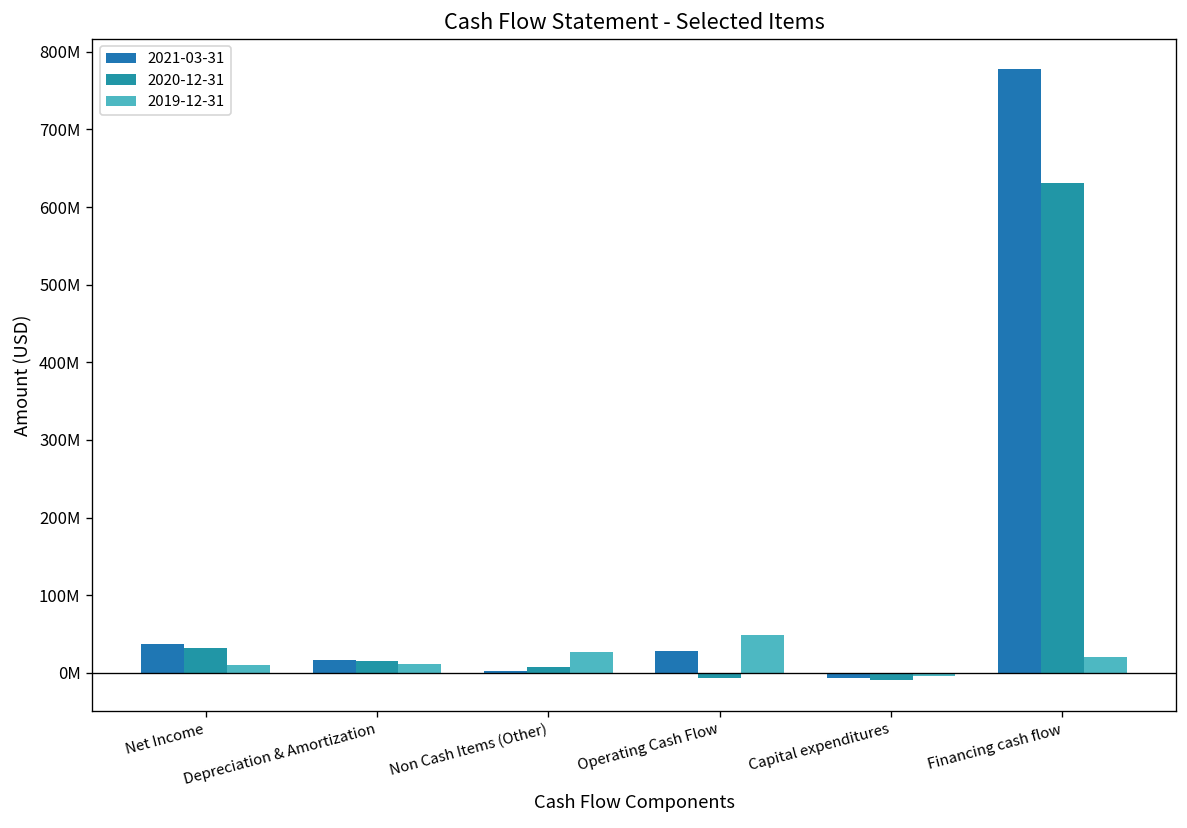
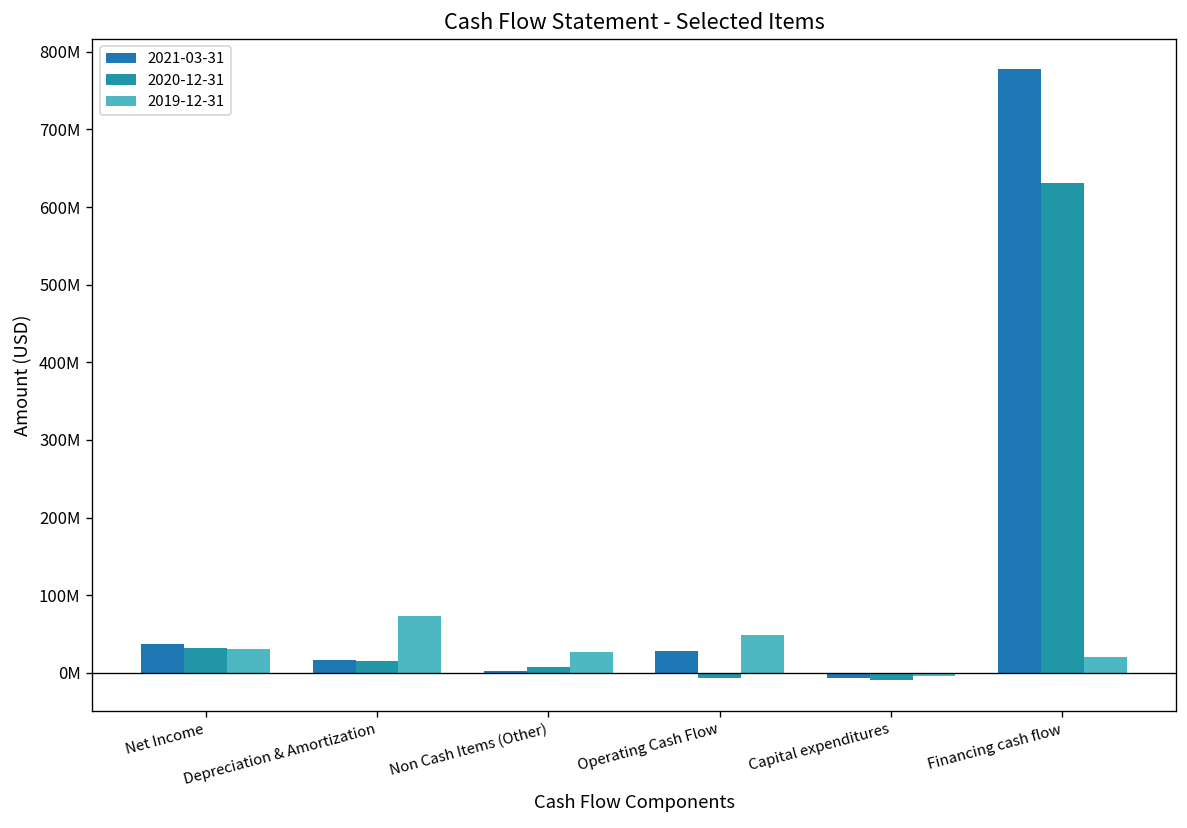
2019-12-31, Net Income: 10000000 -> 30000000
2019-12-31, Depreciation & Amortization: 10000000 -> 70000000
